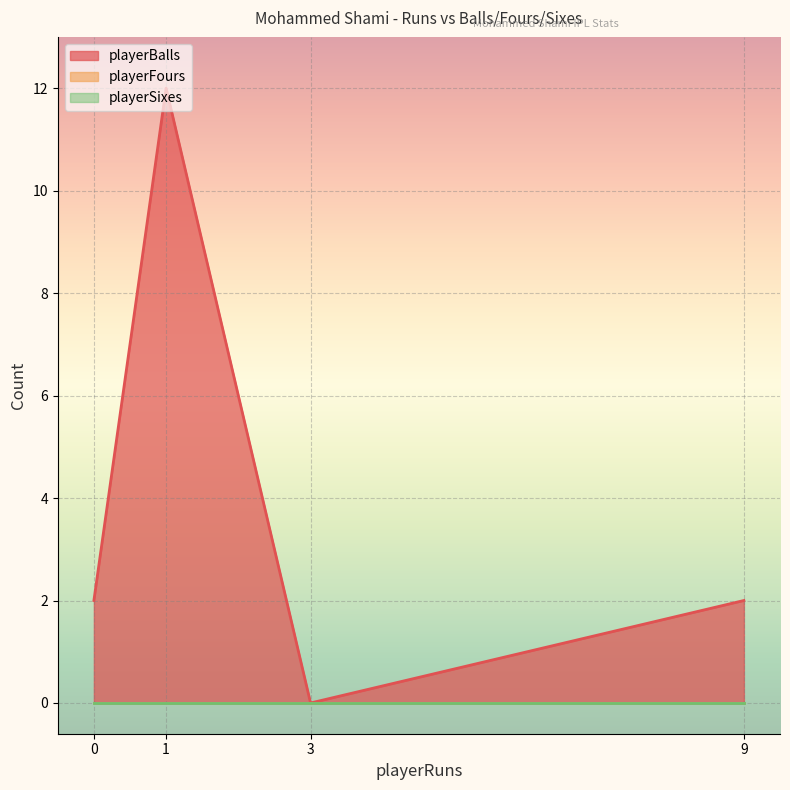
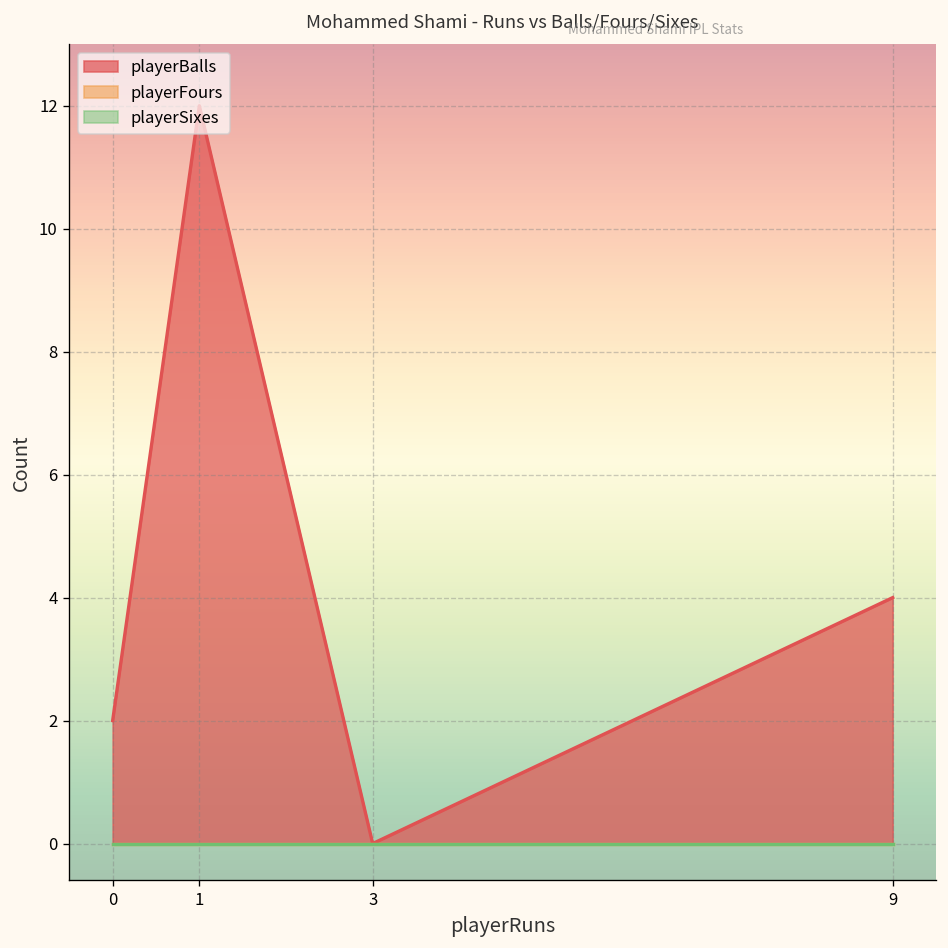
playerBalls, 9: 2 -> 4
